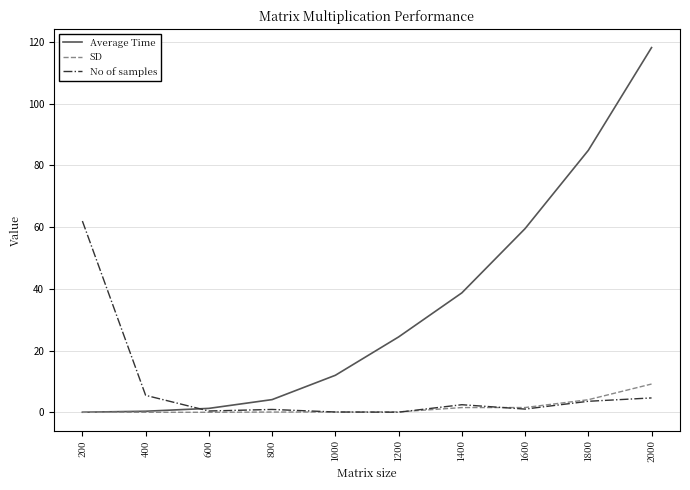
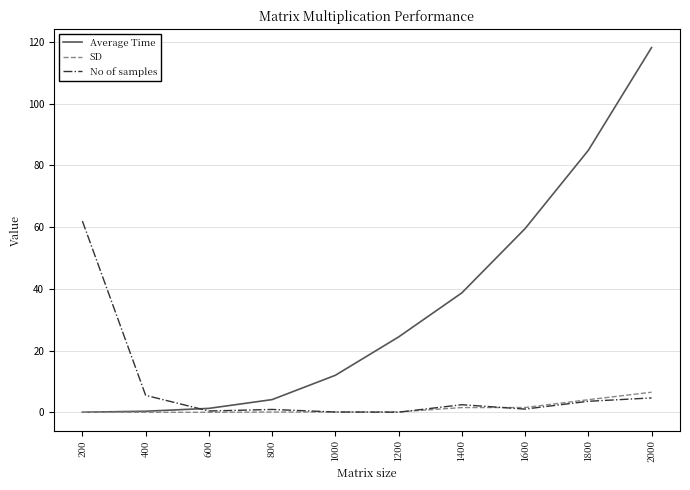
SD, 2000: 9 -> 7
